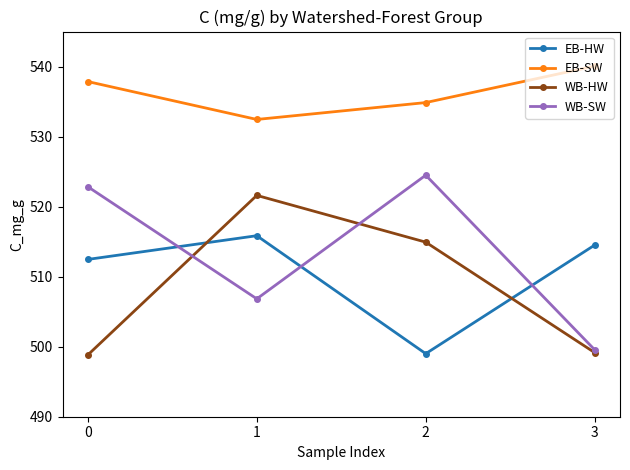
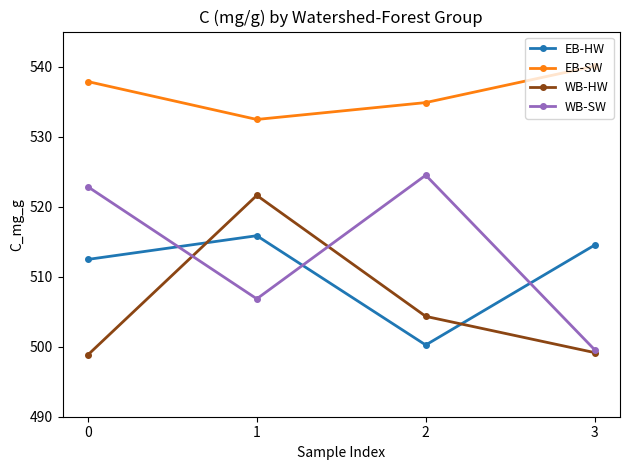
EB-HW, 2: 499 -> 500
WB-HW, 2: 515 -> 504
